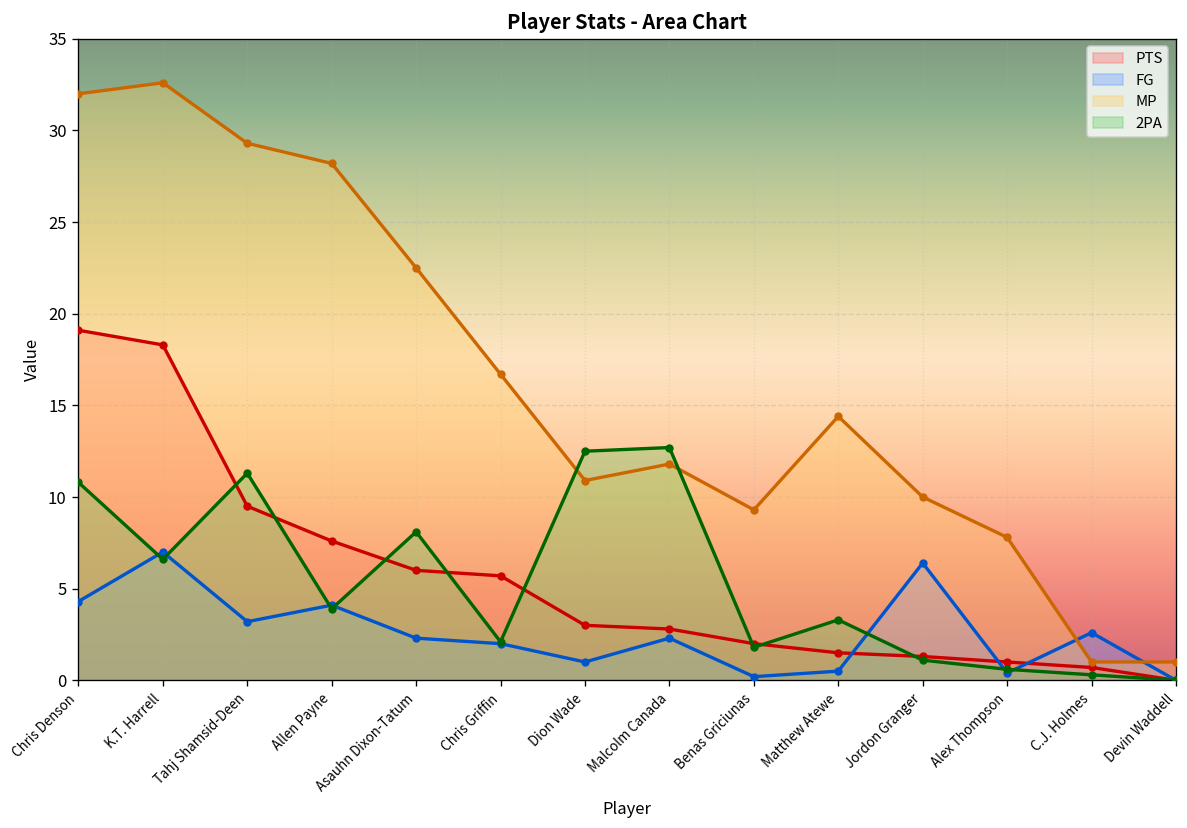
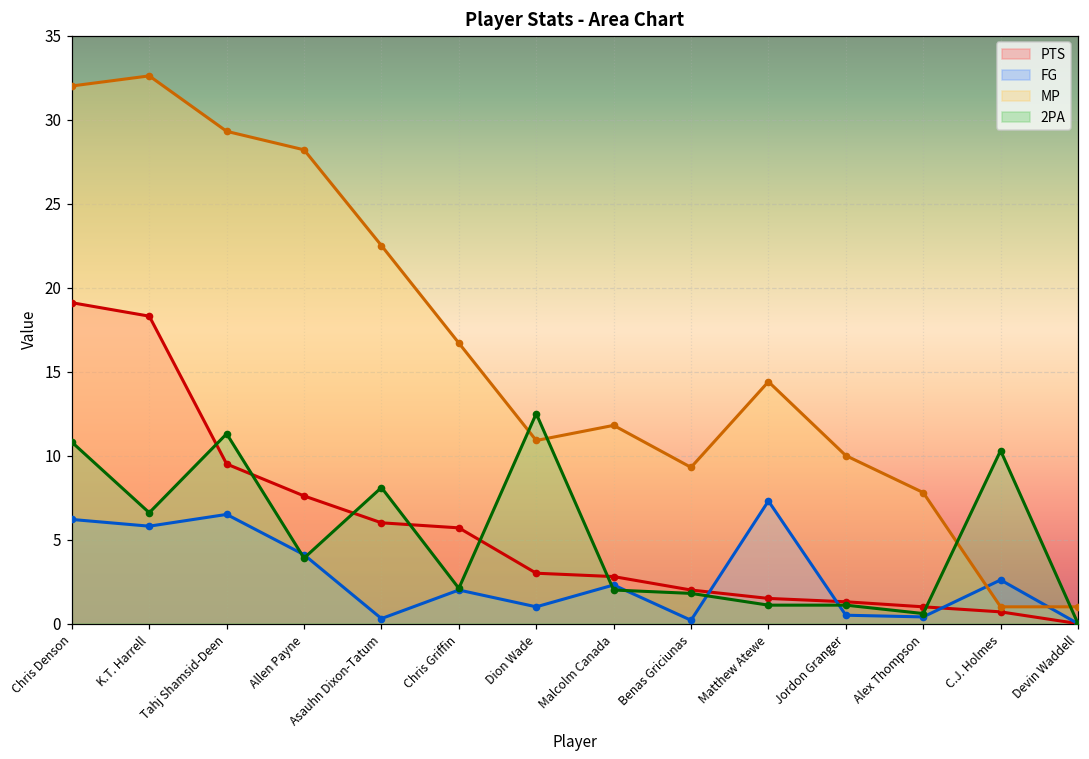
FG, Chris Denson: 4.3 -> 6.2
FG, K.T. Harrell: 7.0 -> 5.8
FG, Tahj Shamsid-Deen: 3.2 -> 6.5
FG, Asauhn Dixon-Tatum: 2.3 -> 0.3
2PA, Malcolm Canada: 12.7 -> 2.0
FG, Matthew Atewe: 0.5 -> 7.3
2PA, Matthew Atewe: 3.3 -> 1.1
FG, Jordon Granger: 6.4 -> 0.5
2PA, C.J. Holmes: 0.3 -> 10.3
